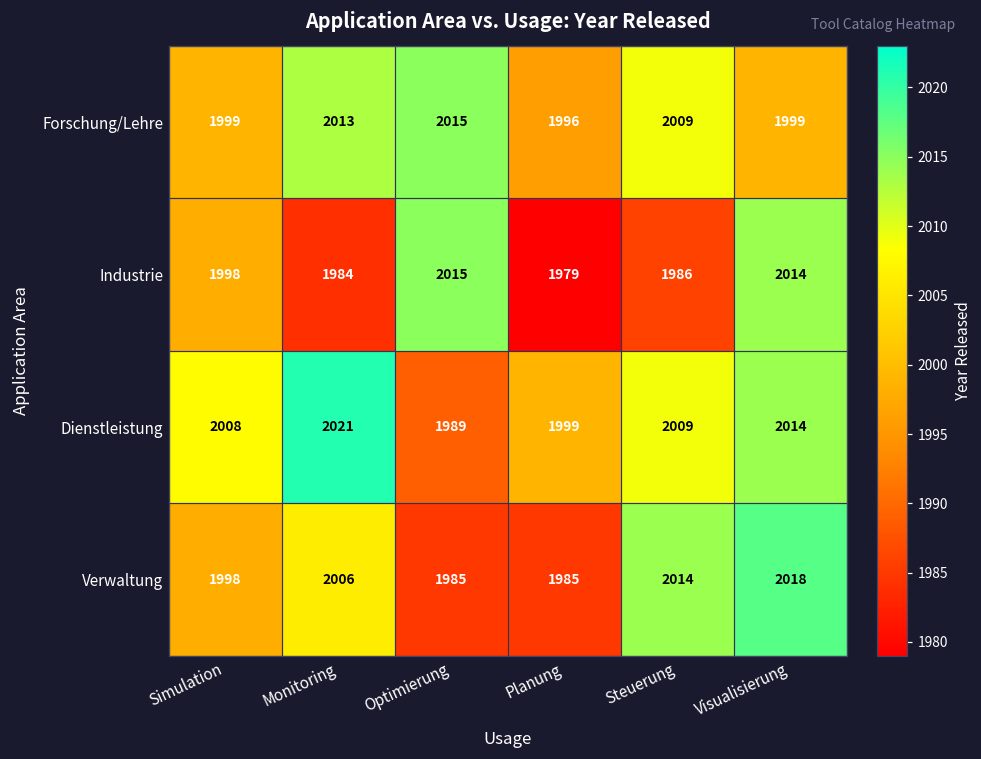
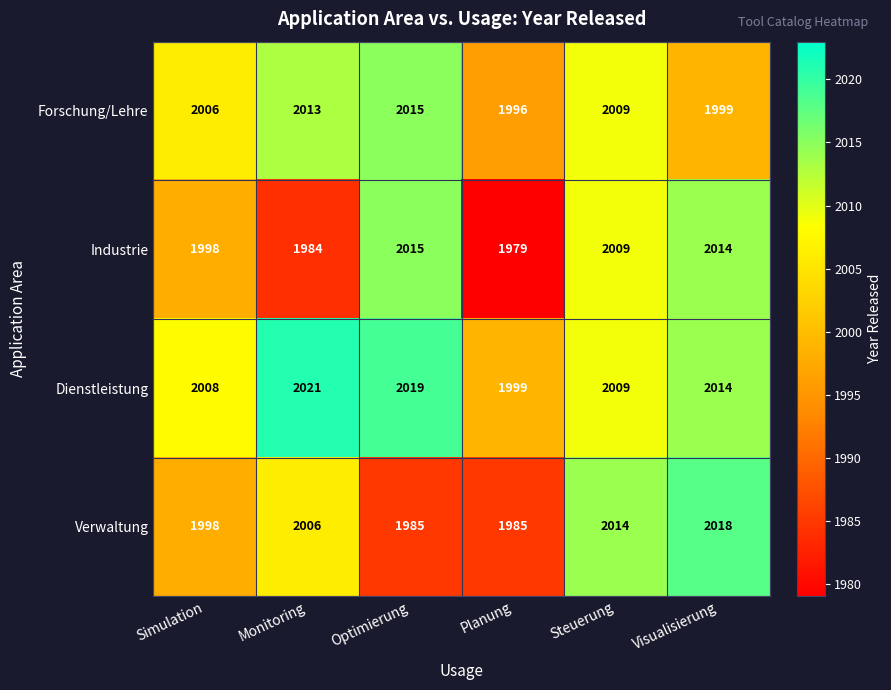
Forschung/Lehre, Simulation: 1999 -> 2006
Industrie, Steuerung: 1986 -> 2009
Dienstleistung, Optimierung: 1989 -> 2019
